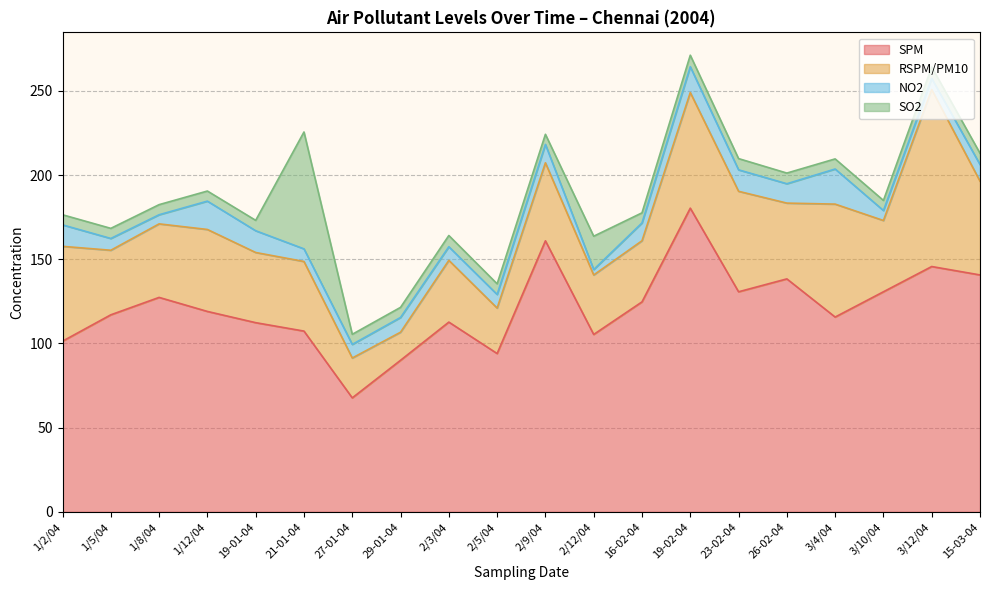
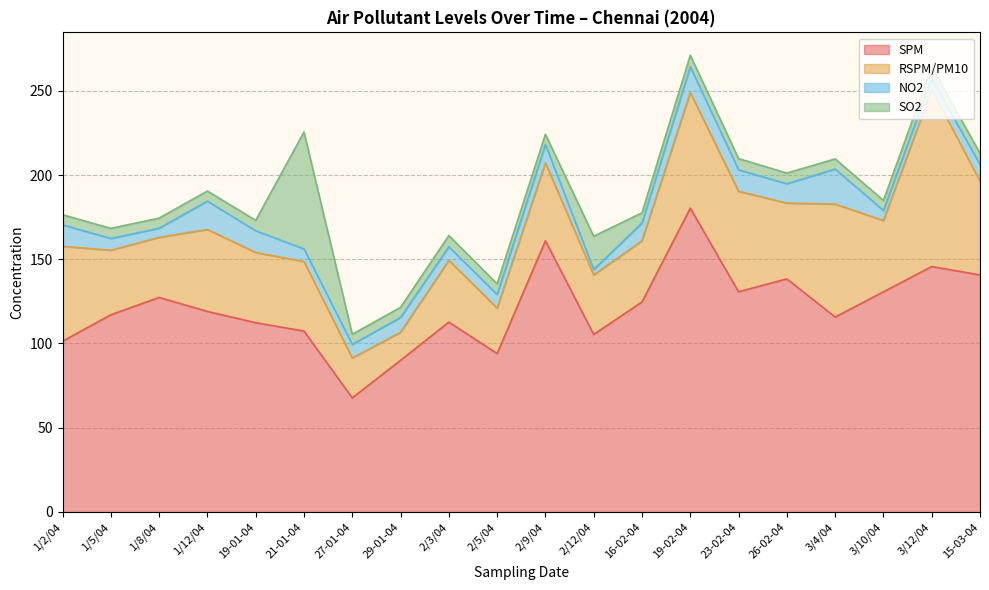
RSPM/PM10, 1/8/04: 44 -> 36
